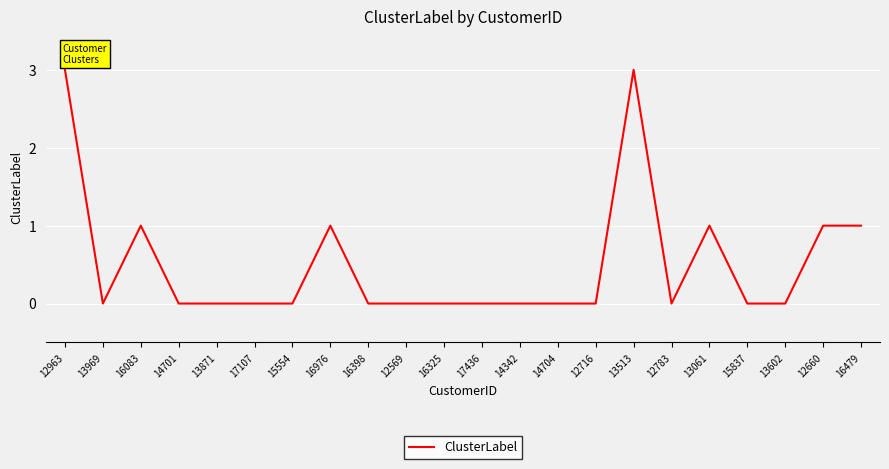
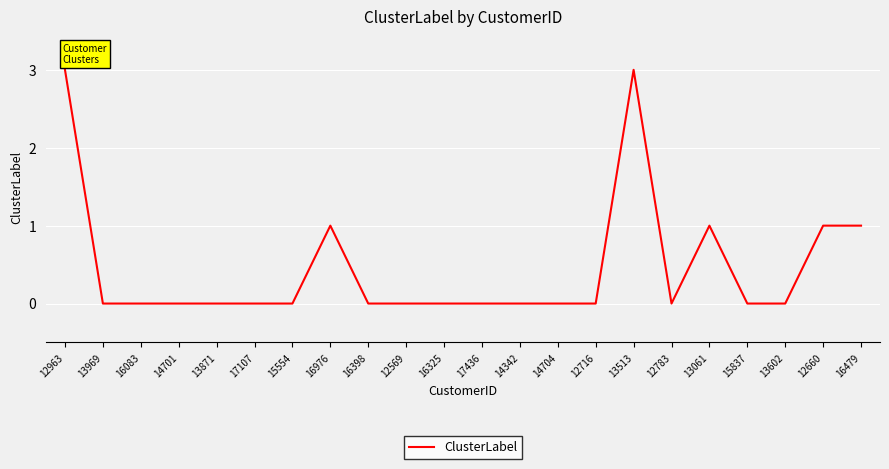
16083: 1 -> 0
